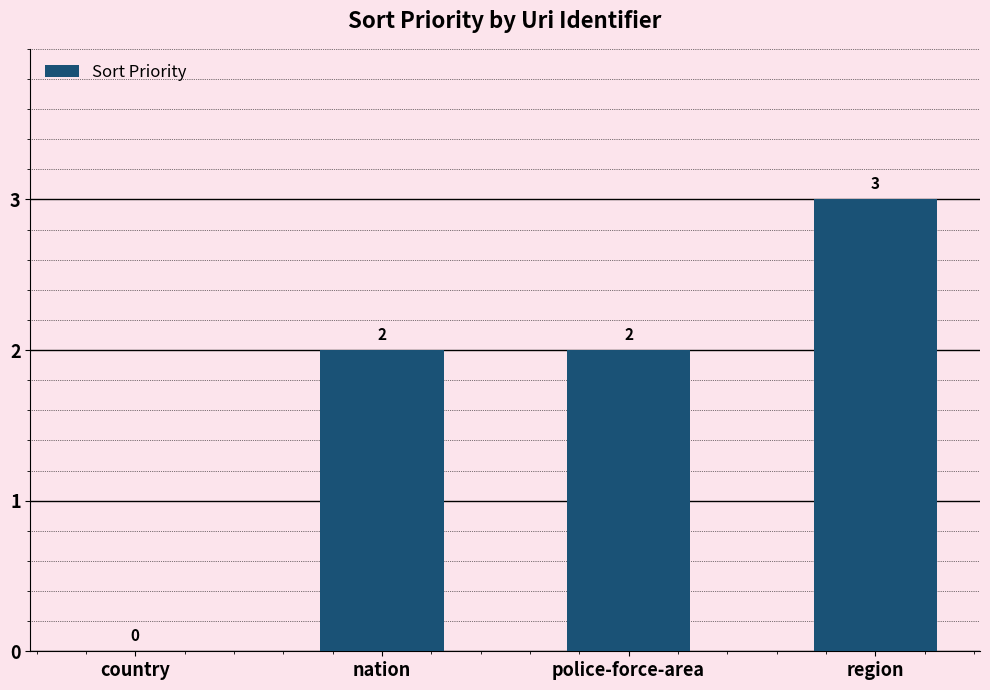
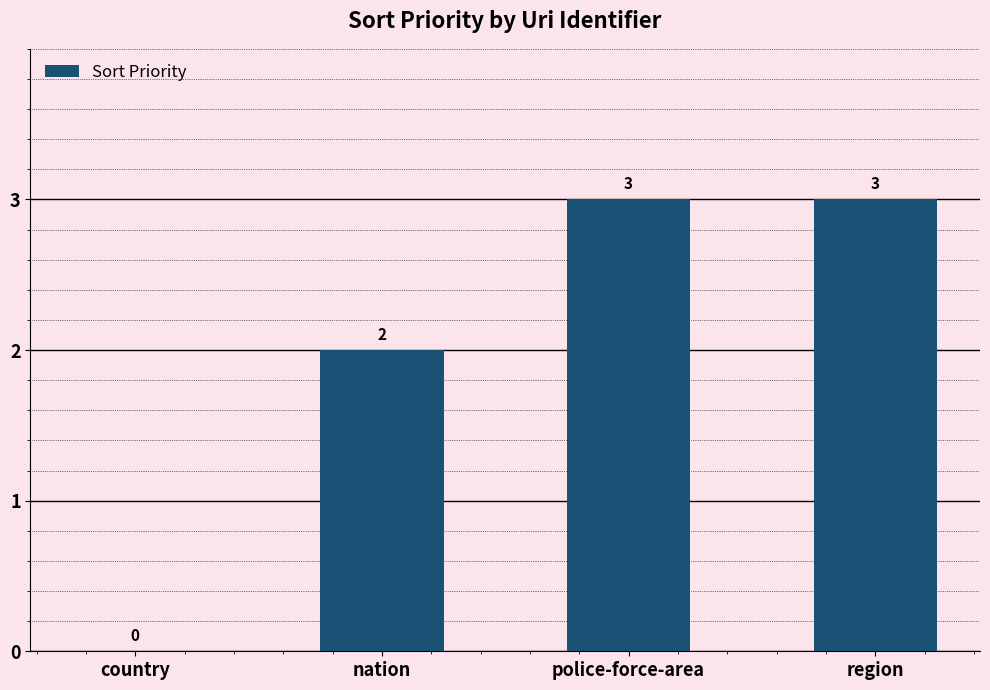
police-force-area: 2 -> 3
